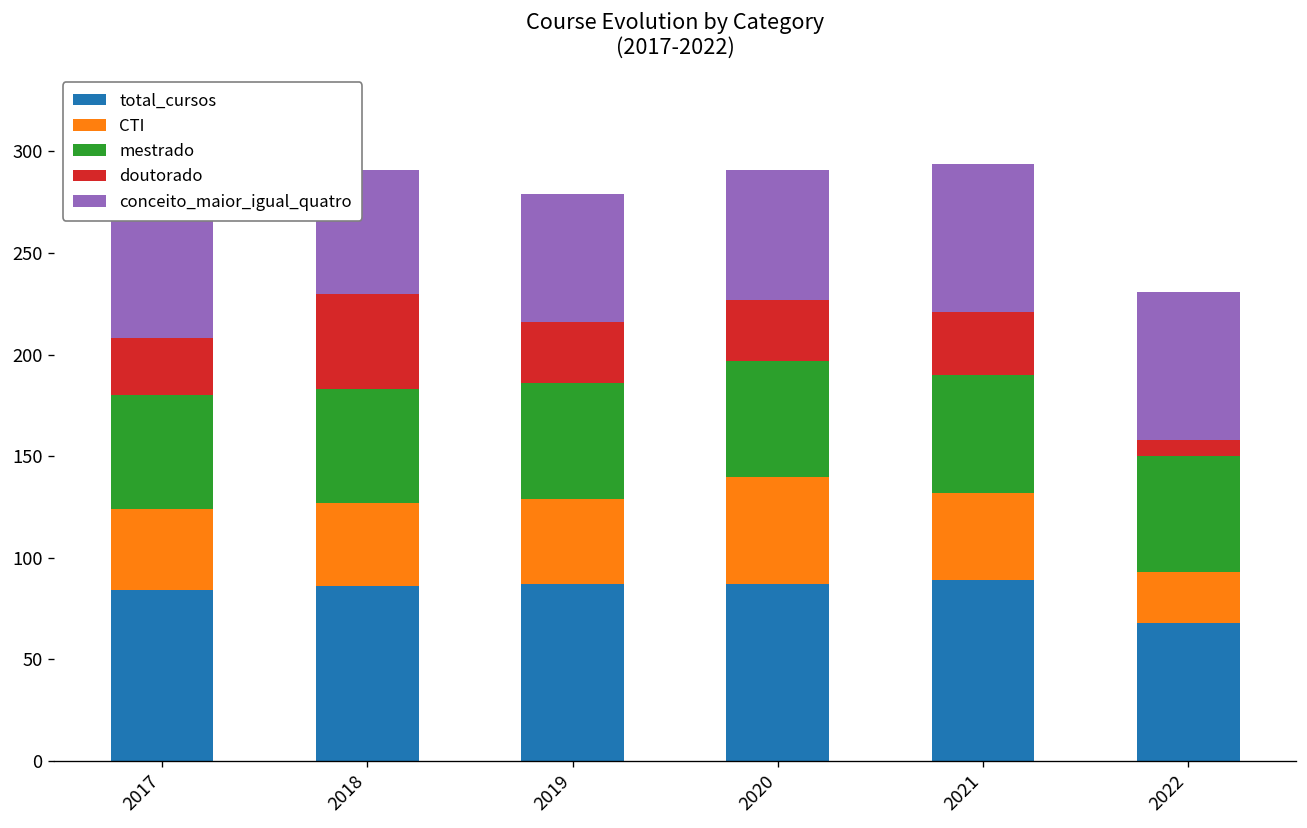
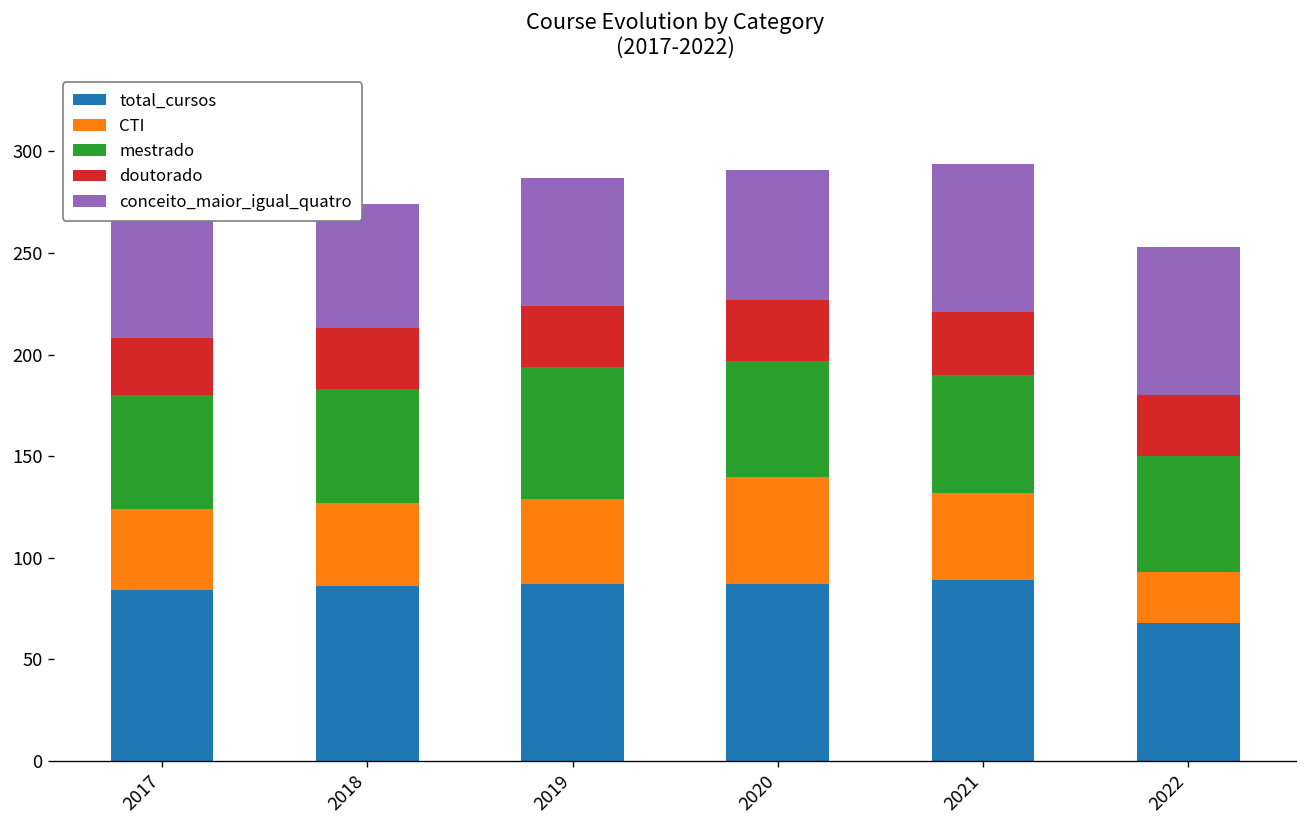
doutorado, 2018: 47 -> 30
mestrado, 2019: 57 -> 65
doutorado, 2022: 8 -> 30
